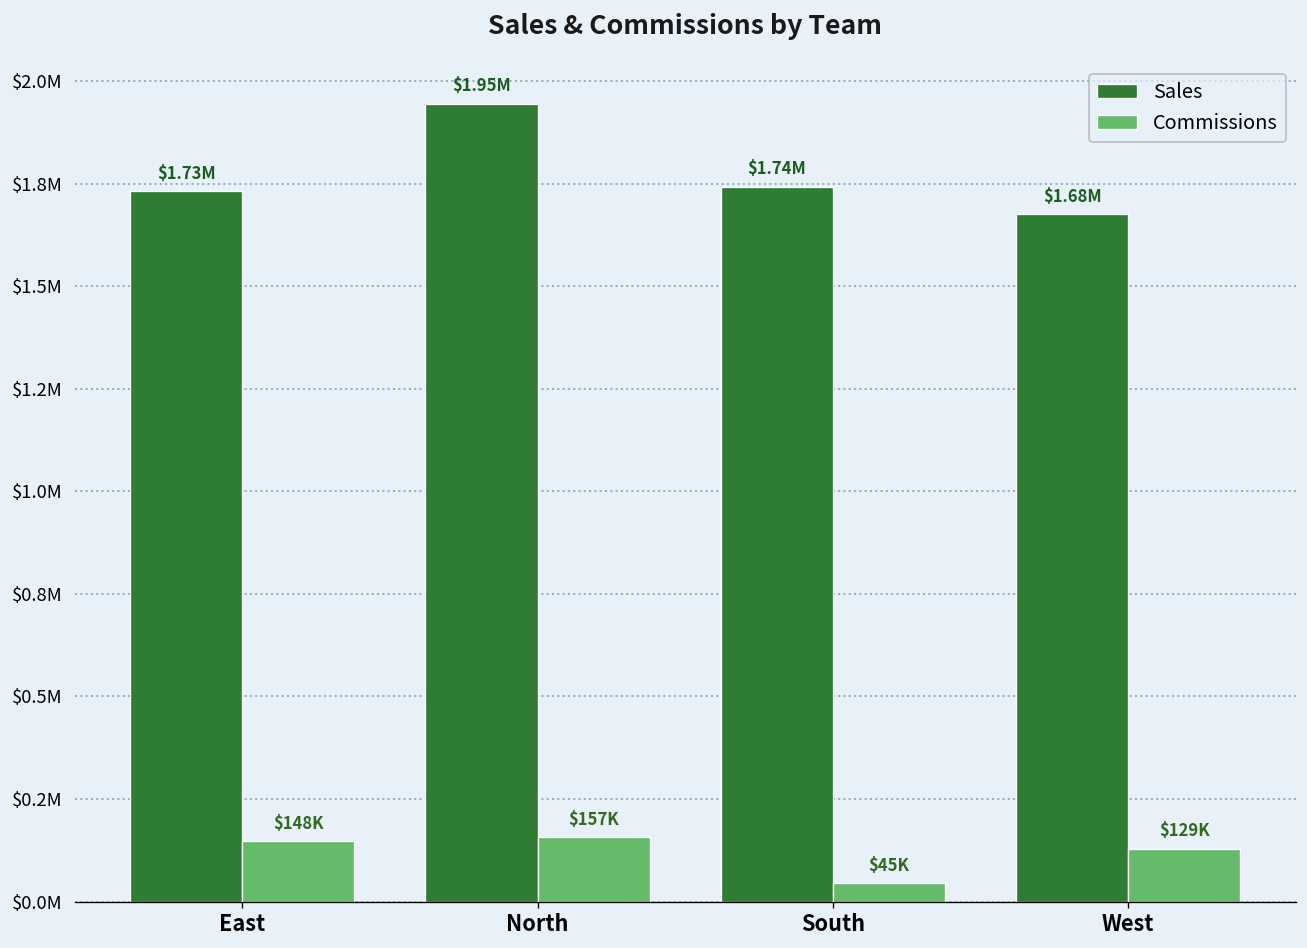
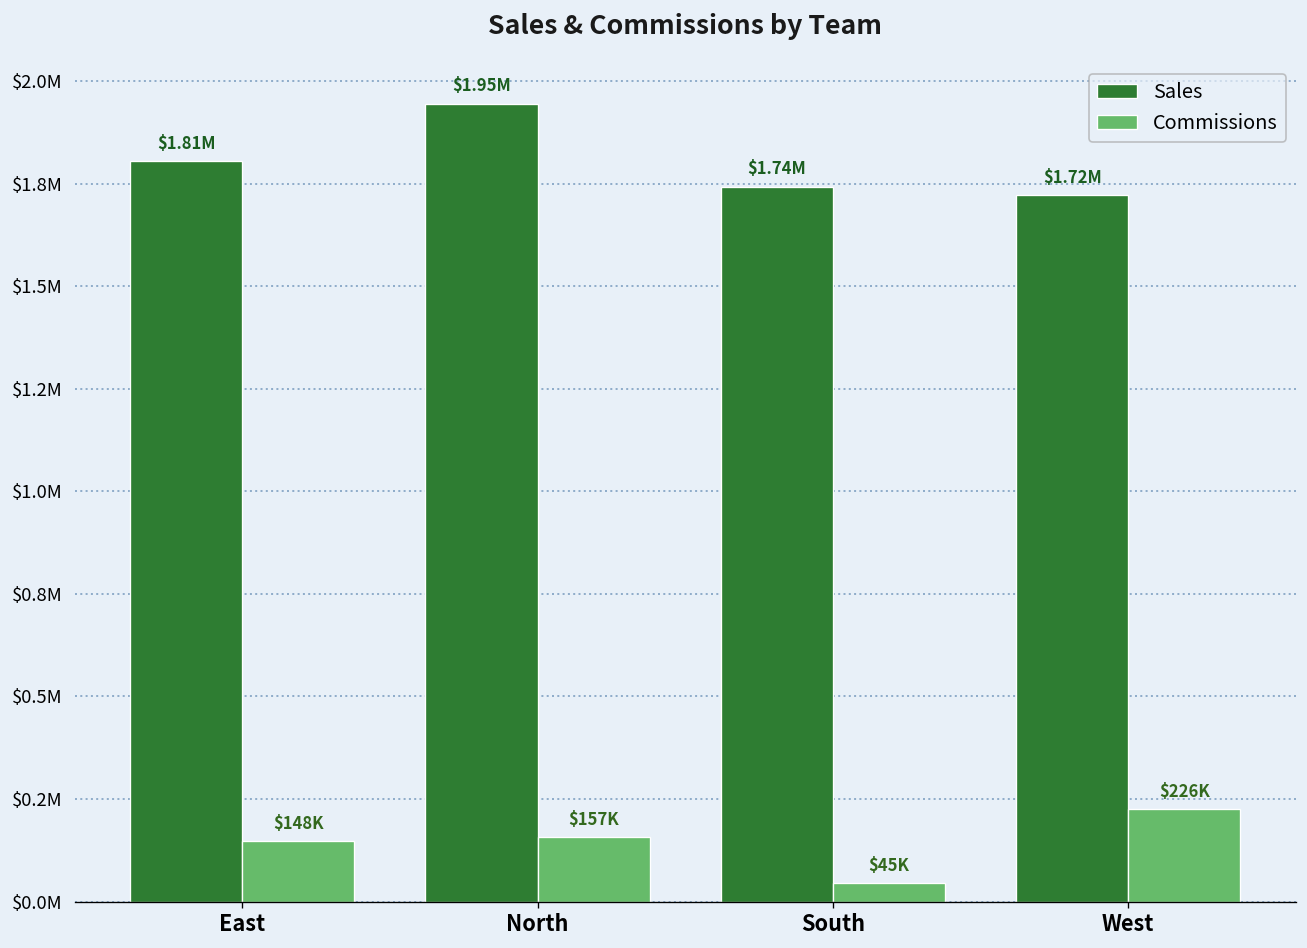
Sales, East: $1.73M -> $1.81M
Sales, West: $1.68M -> $1.72M
Commissions, West: $129K -> $226K
